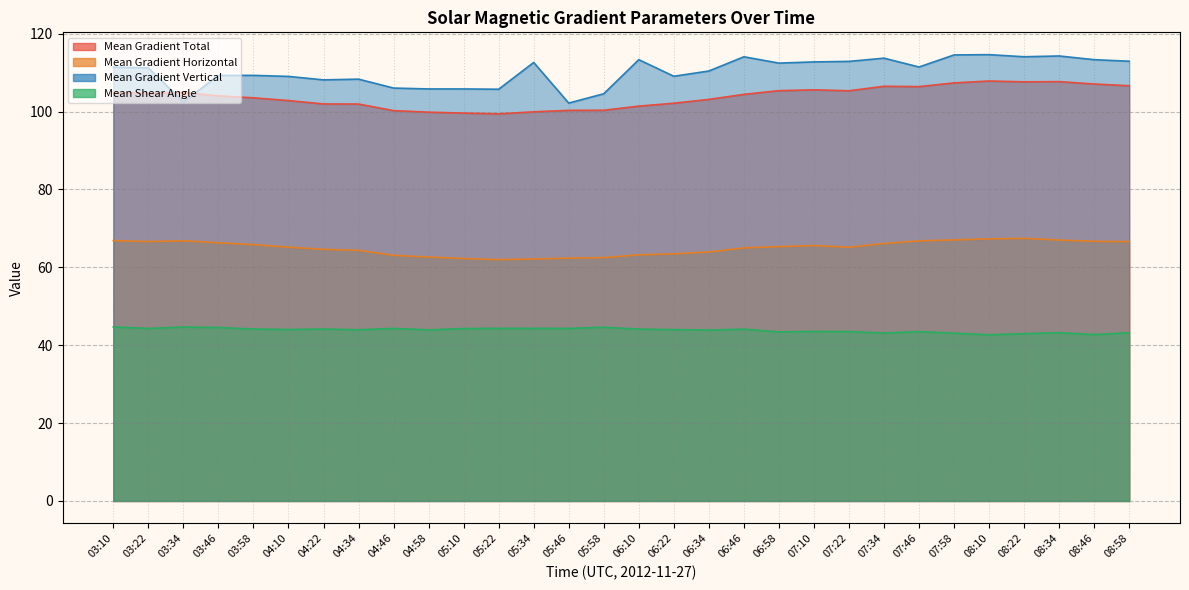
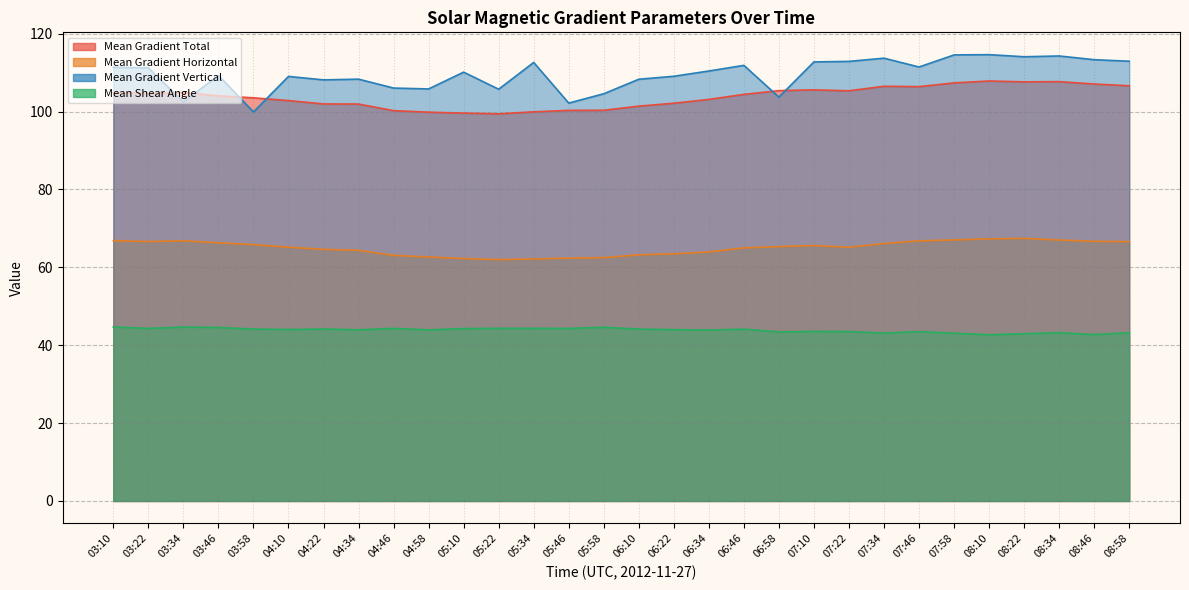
Mean Gradient Vertical, 03:58: 109 -> 100
Mean Gradient Vertical, 05:10: 106 -> 110
Mean Gradient Vertical, 06:10: 113 -> 108
Mean Gradient Vertical, 06:46: 114 -> 112
Mean Gradient Vertical, 06:58: 112 -> 104
